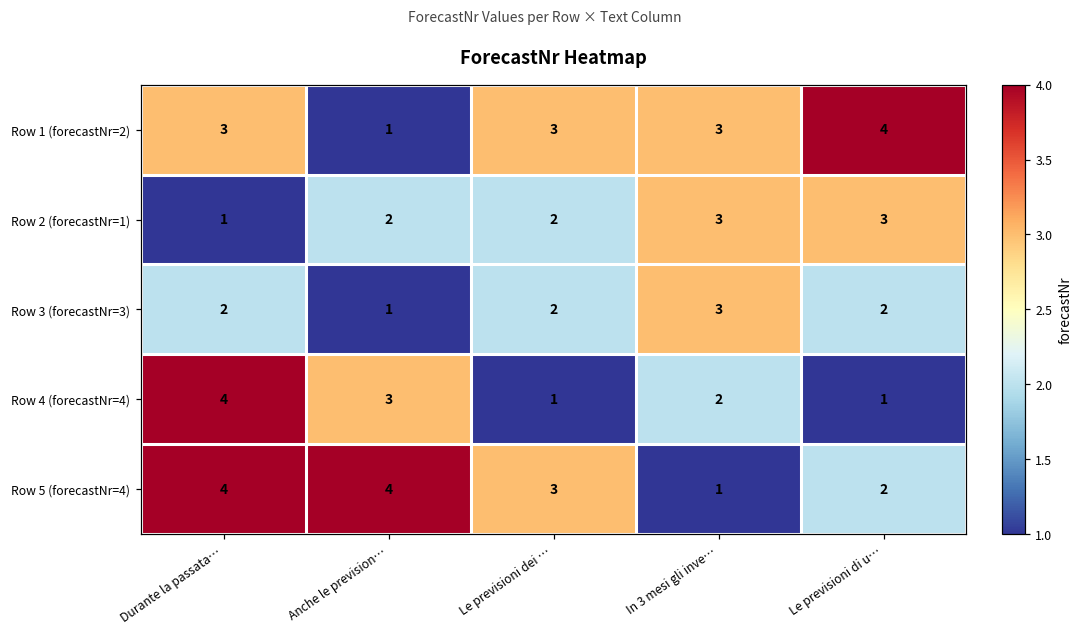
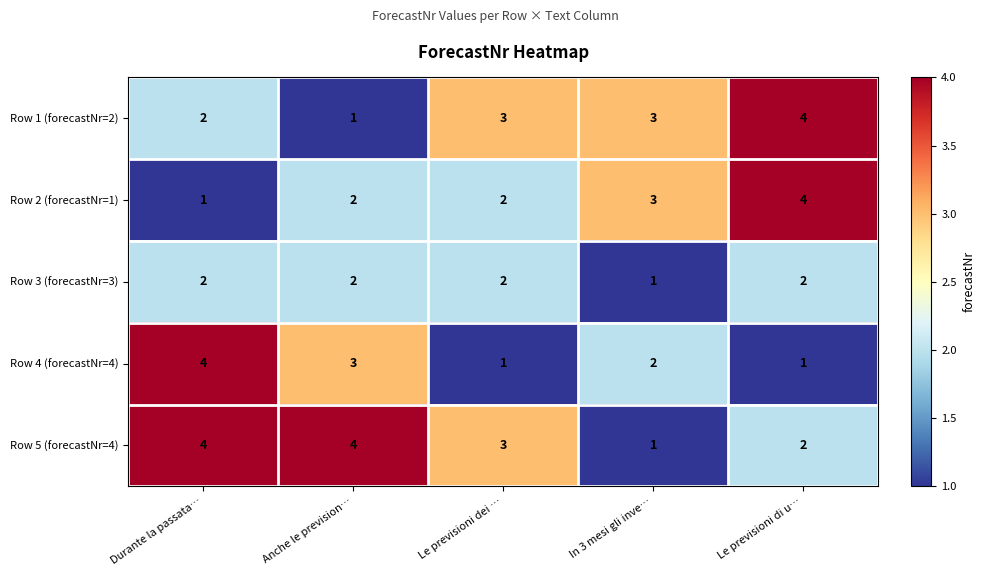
Row 1 (forecastNr=2), Durante la passata…: 3 -> 2
Row 2 (forecastNr=1), Le previsioni di u…: 3 -> 4
Row 3 (forecastNr=3), Anche le prevision…: 1 -> 2
Row 3 (forecastNr=3), In 3 mesi gli inve…: 3 -> 1
